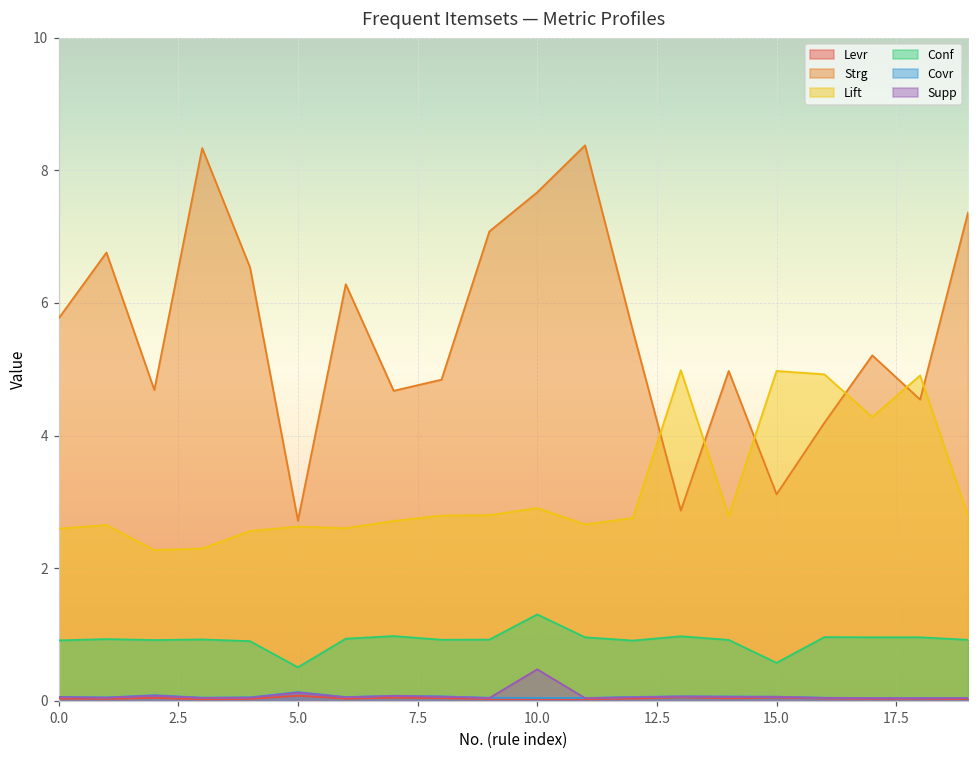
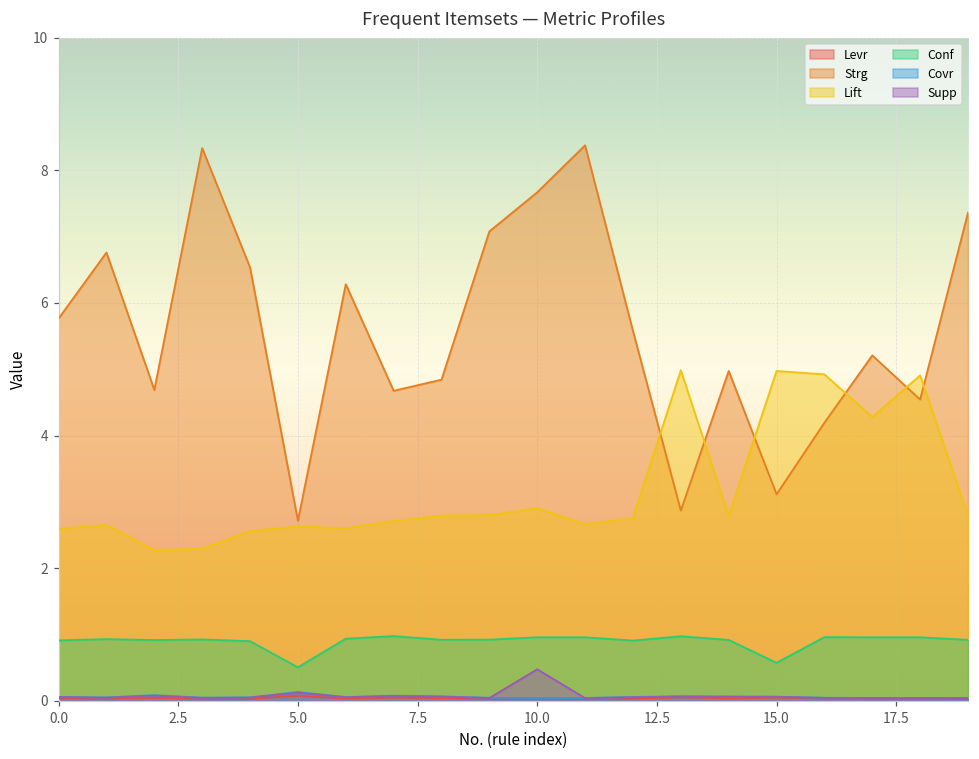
Conf, 10.0: 1.3 -> 1.0
